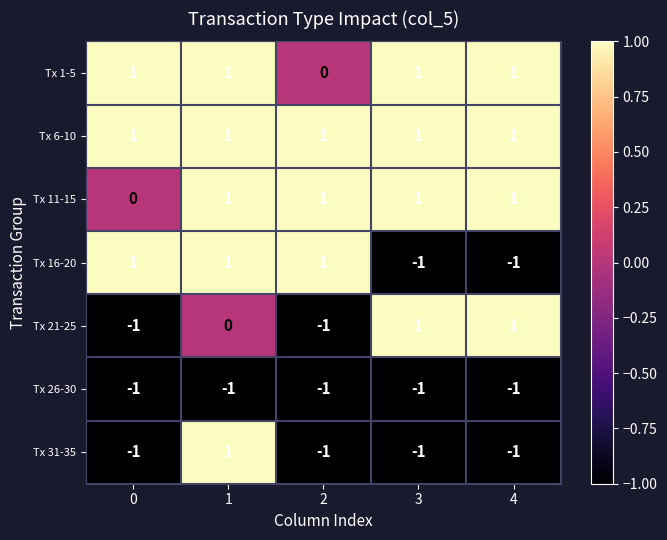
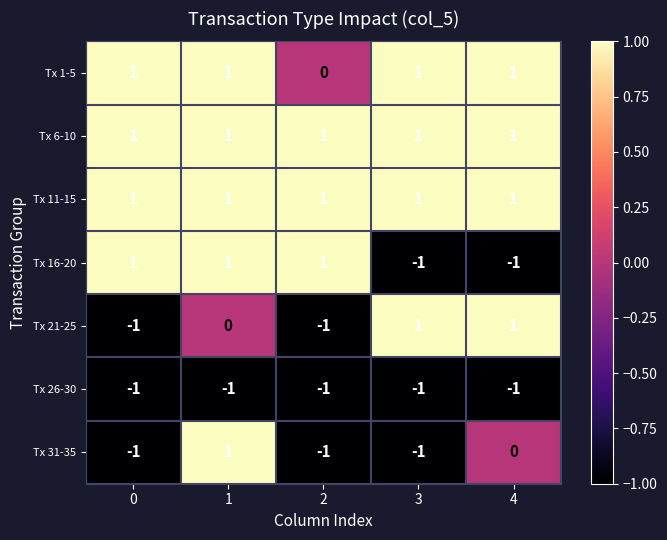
Tx 11-15, 0: 0 -> 1
Tx 31-35, 4: -1 -> 0
